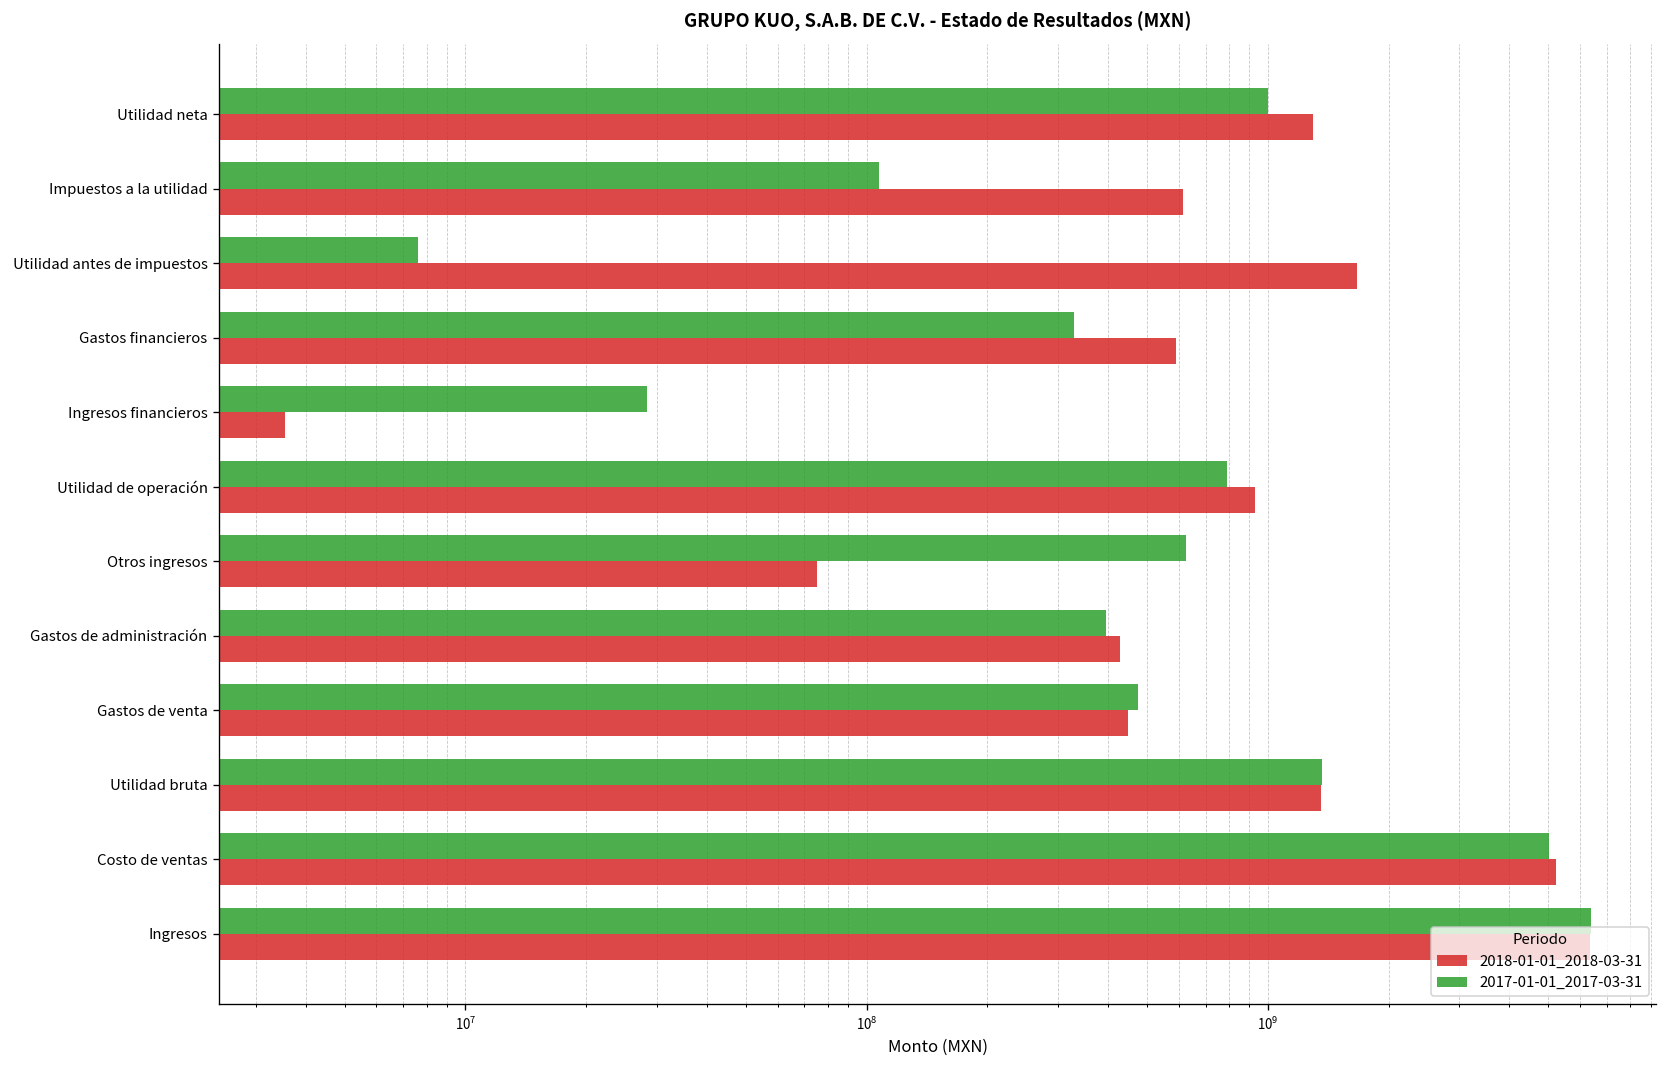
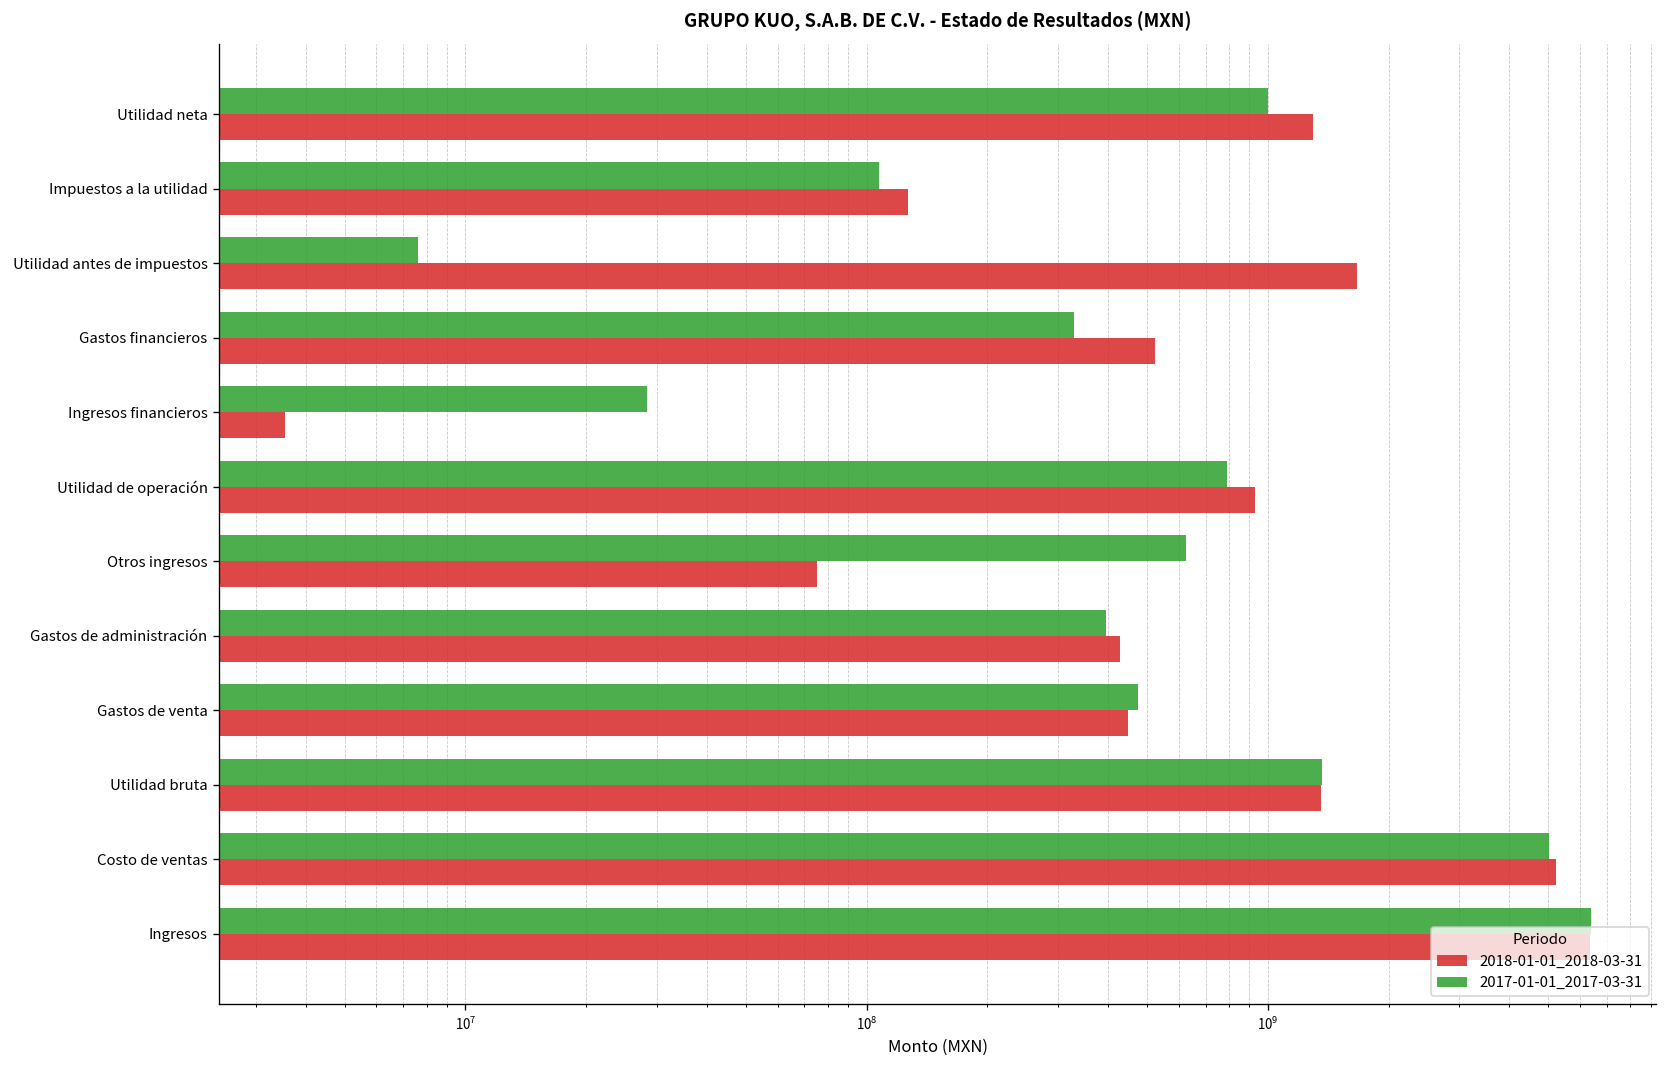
2018-01-01_2018-03-31, Impuestos a la utilidad: 620000000 -> 127000000
2018-01-01_2018-03-31, Gastos financieros: 590000000 -> 520000000
